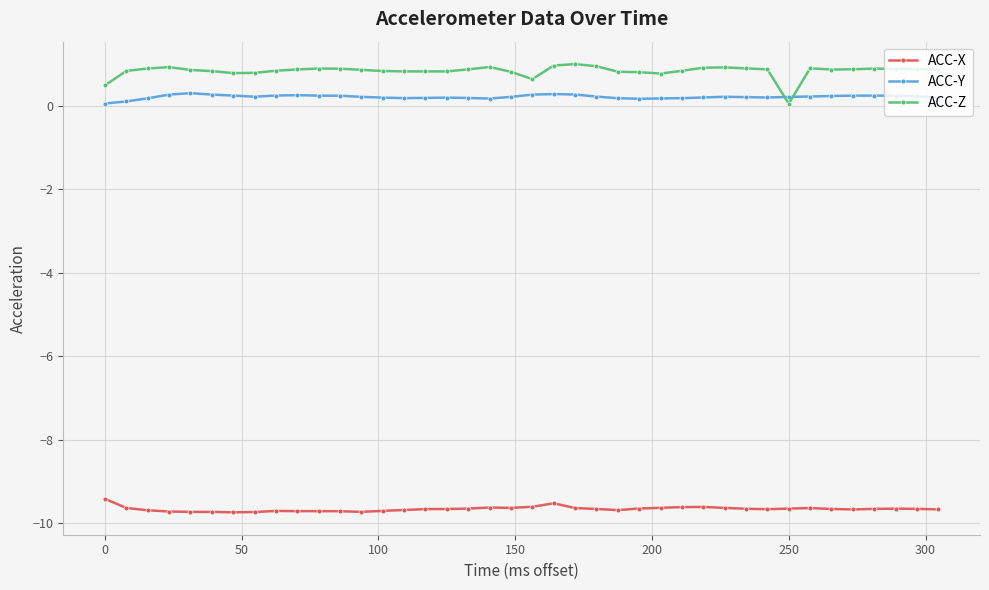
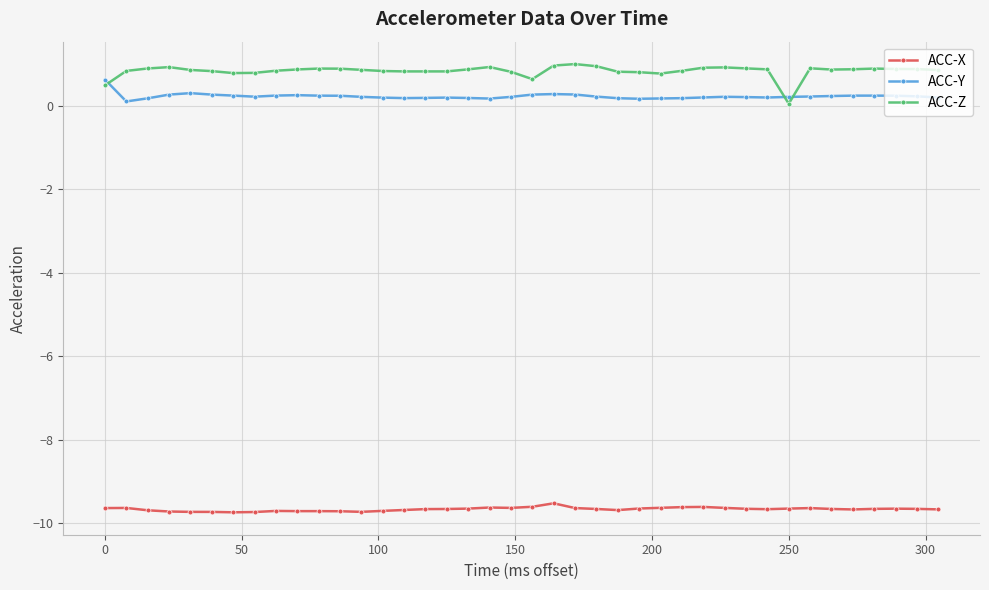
ACC-X, 0: -9.4 -> -9.6
ACC-Y, 0: 0.1 -> 0.6
